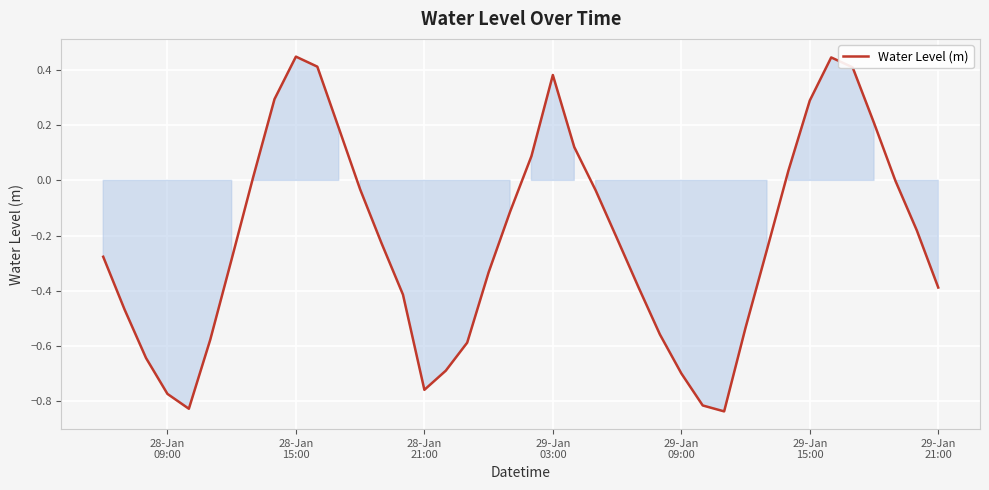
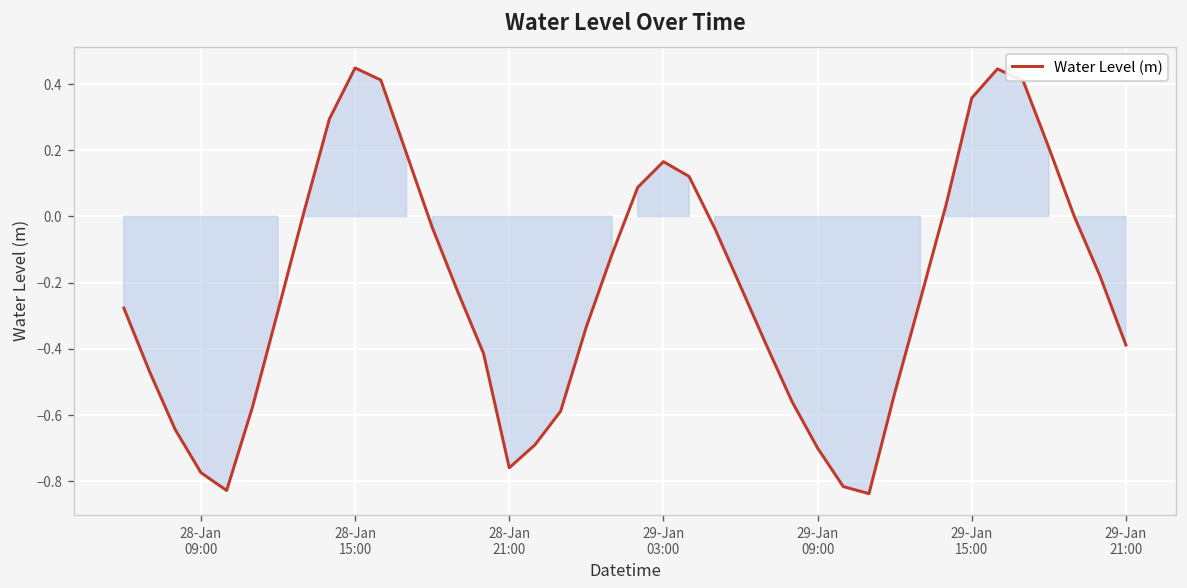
29-Jan 03:00: 0.38 -> 0.17
29-Jan 15:00: 0.29 -> 0.36
